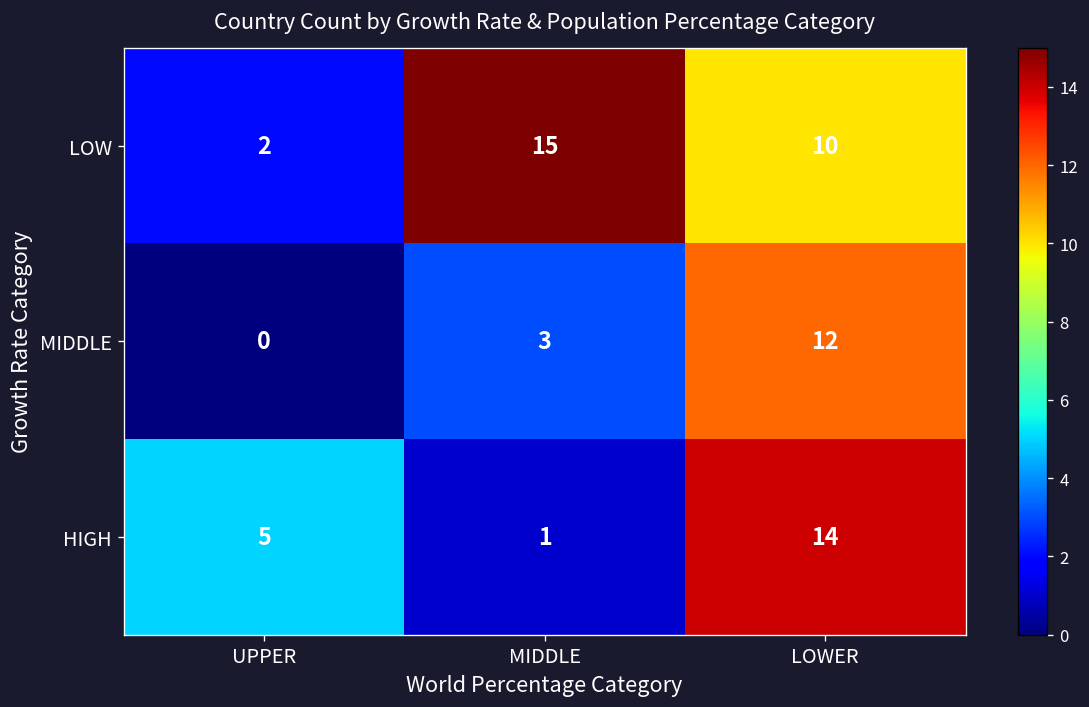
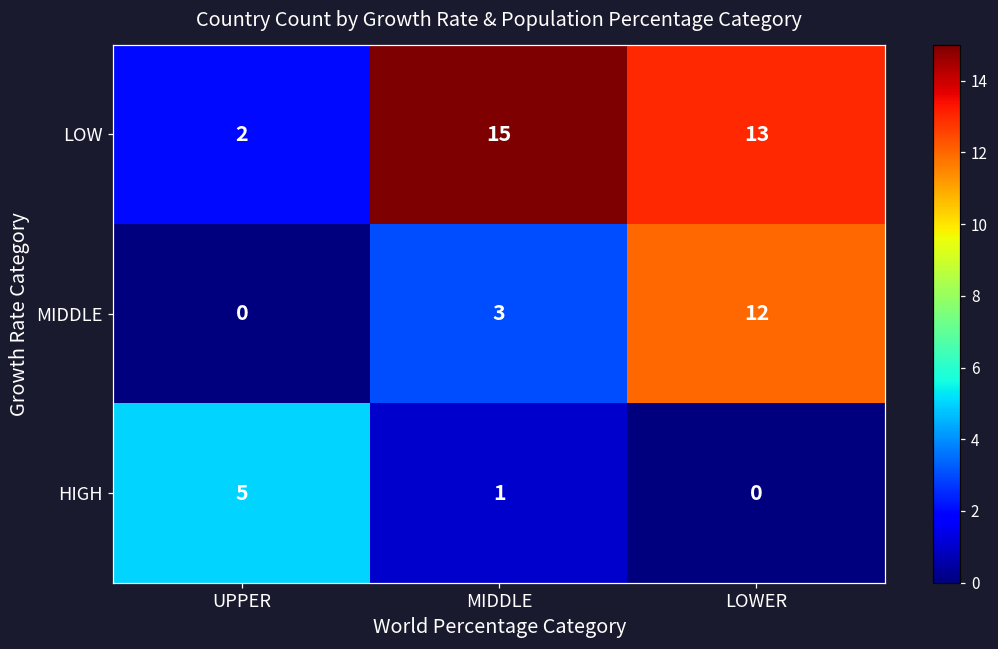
LOW, LOWER: 10 -> 13
HIGH, LOWER: 14 -> 0
